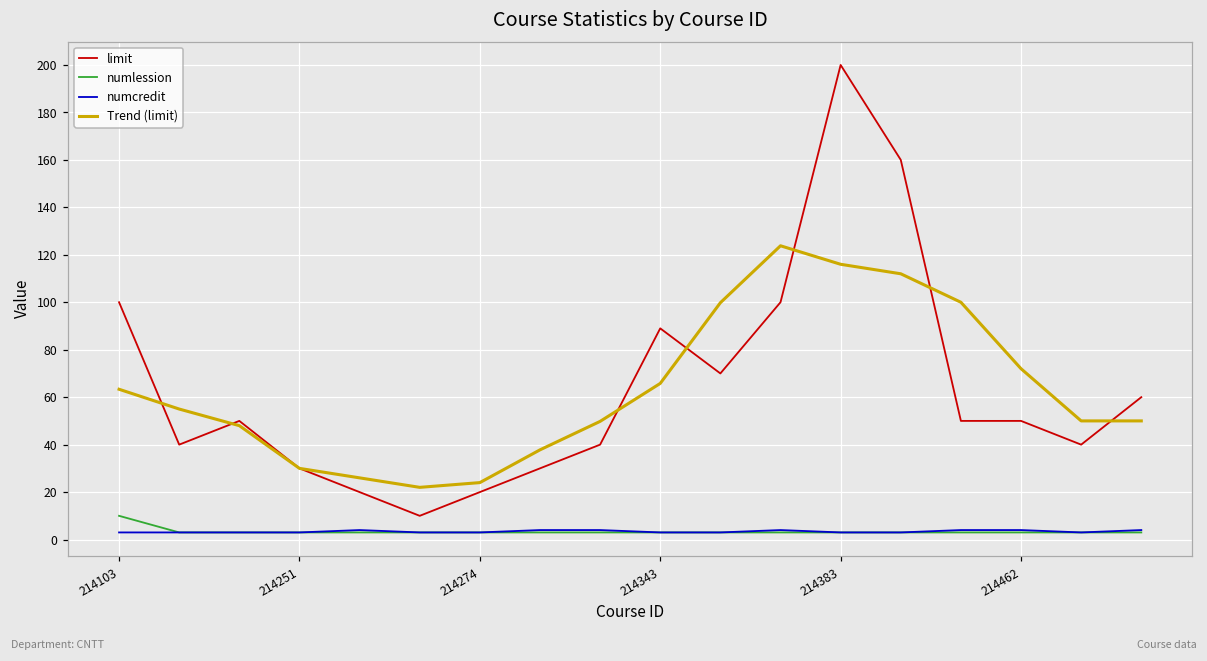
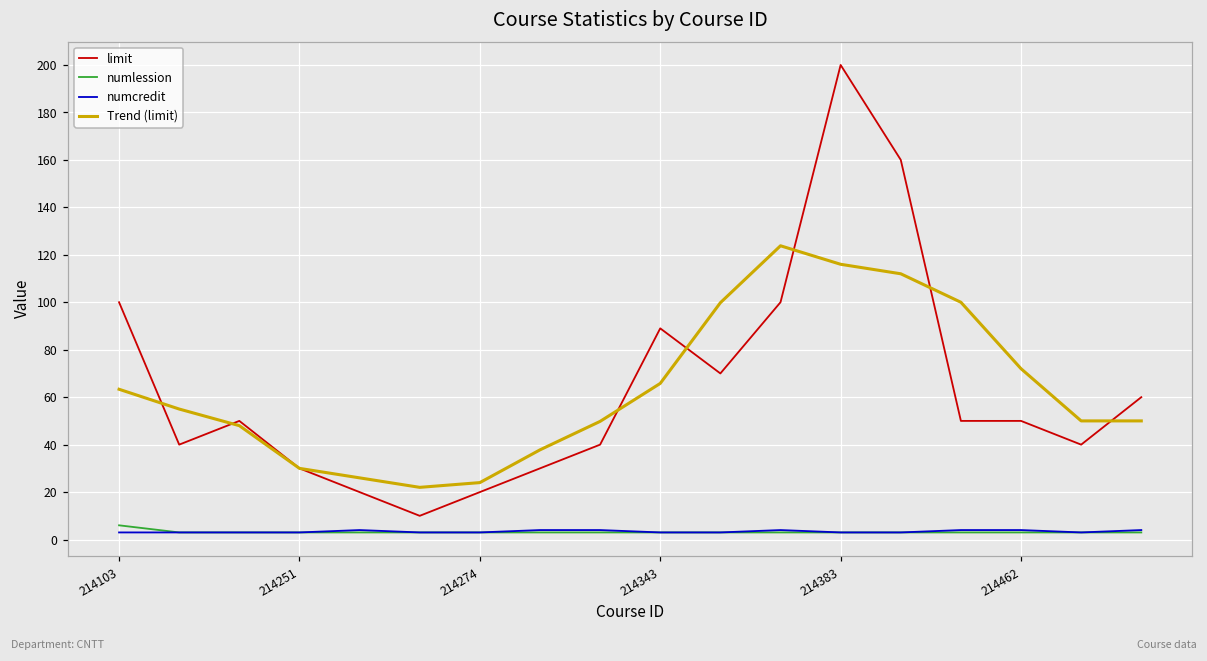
numlession, 214103: 10 -> 6
